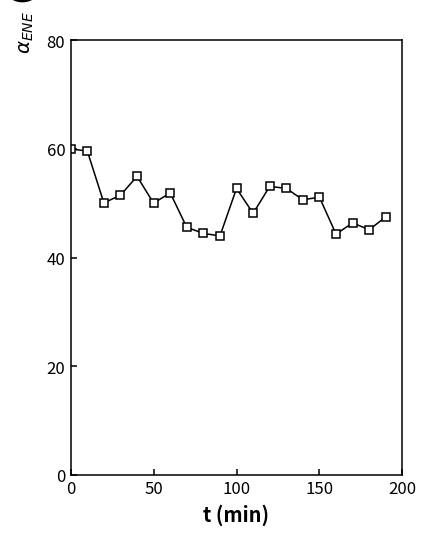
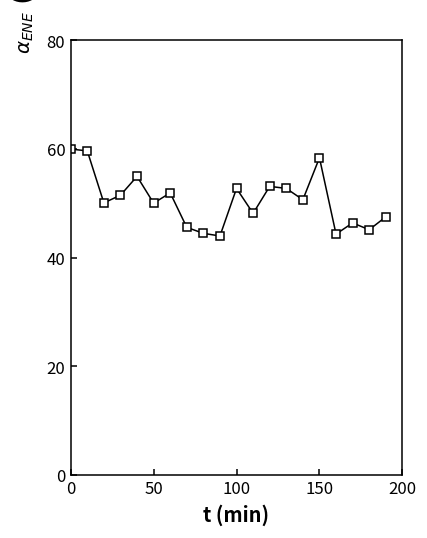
150: 51 -> 58
